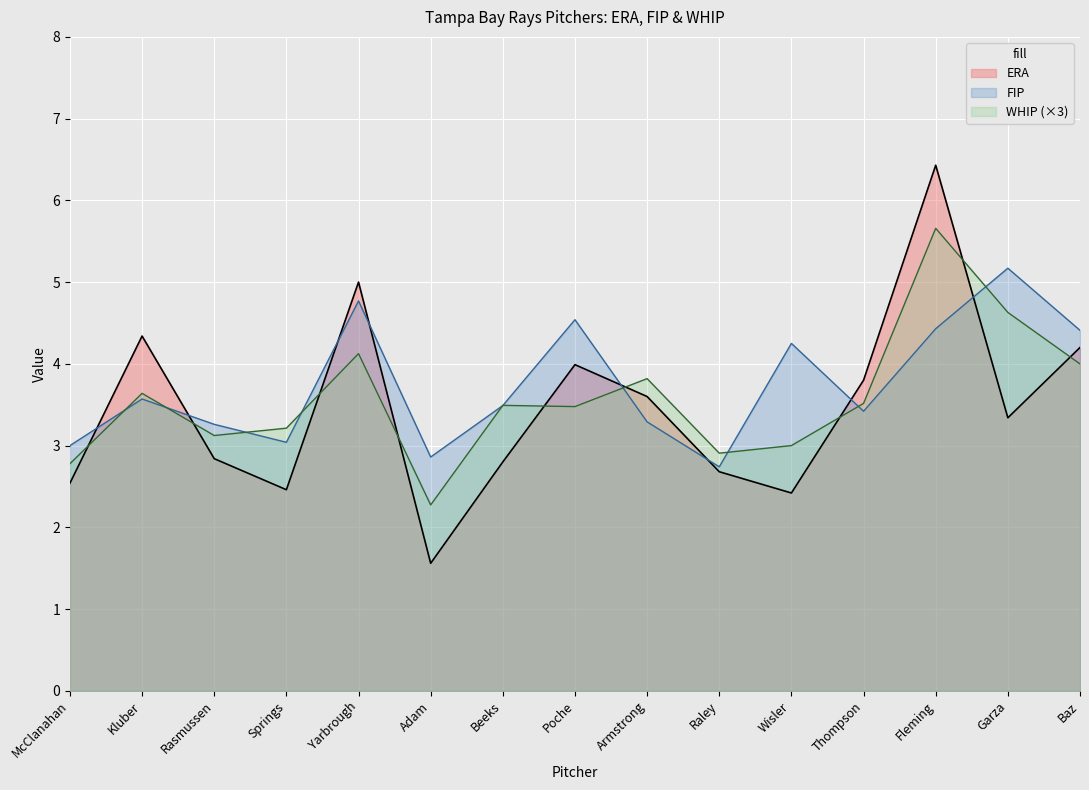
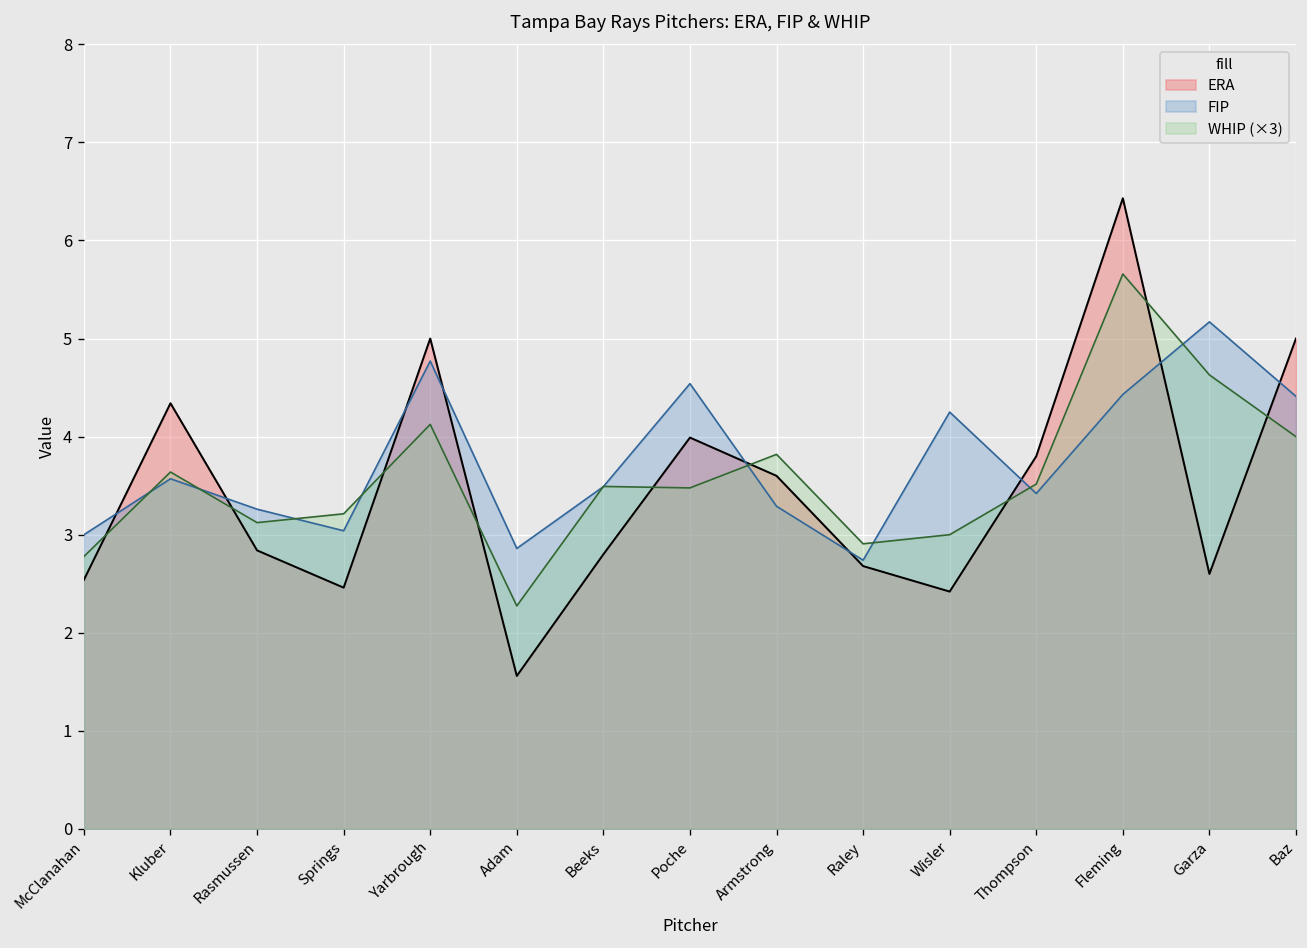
ERA, Garza: 3.3 -> 2.6
ERA, Baz: 4.2 -> 5.0
